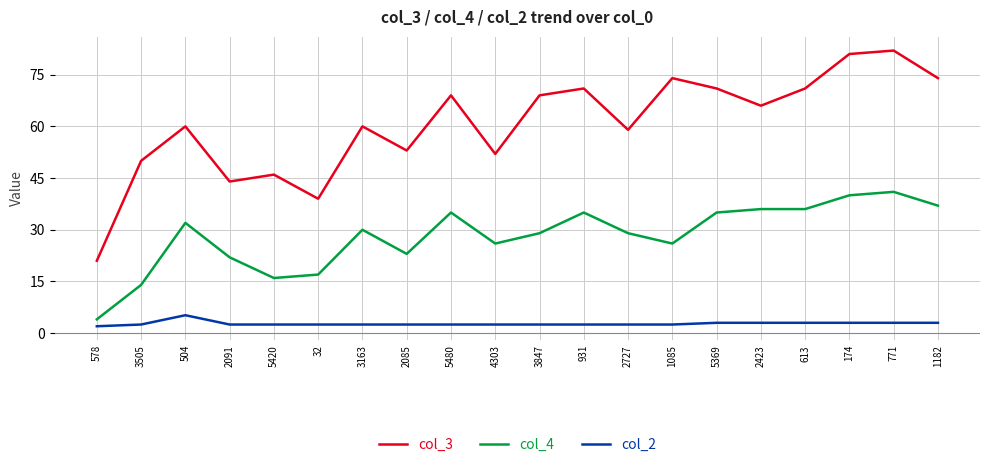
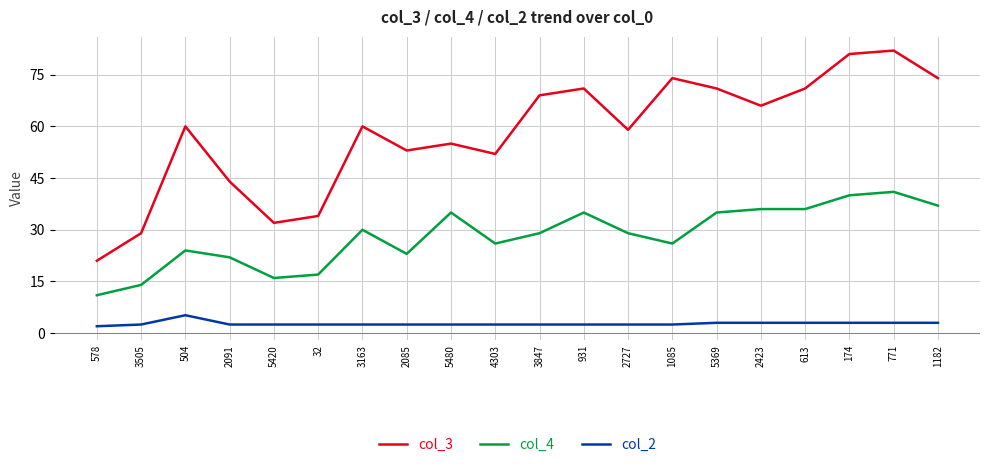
col_4, 578: 4 -> 11
col_3, 3505: 50 -> 29
col_4, 504: 32 -> 24
col_3, 5420: 46 -> 32
col_3, 32: 39 -> 34
col_3, 5480: 69 -> 55
